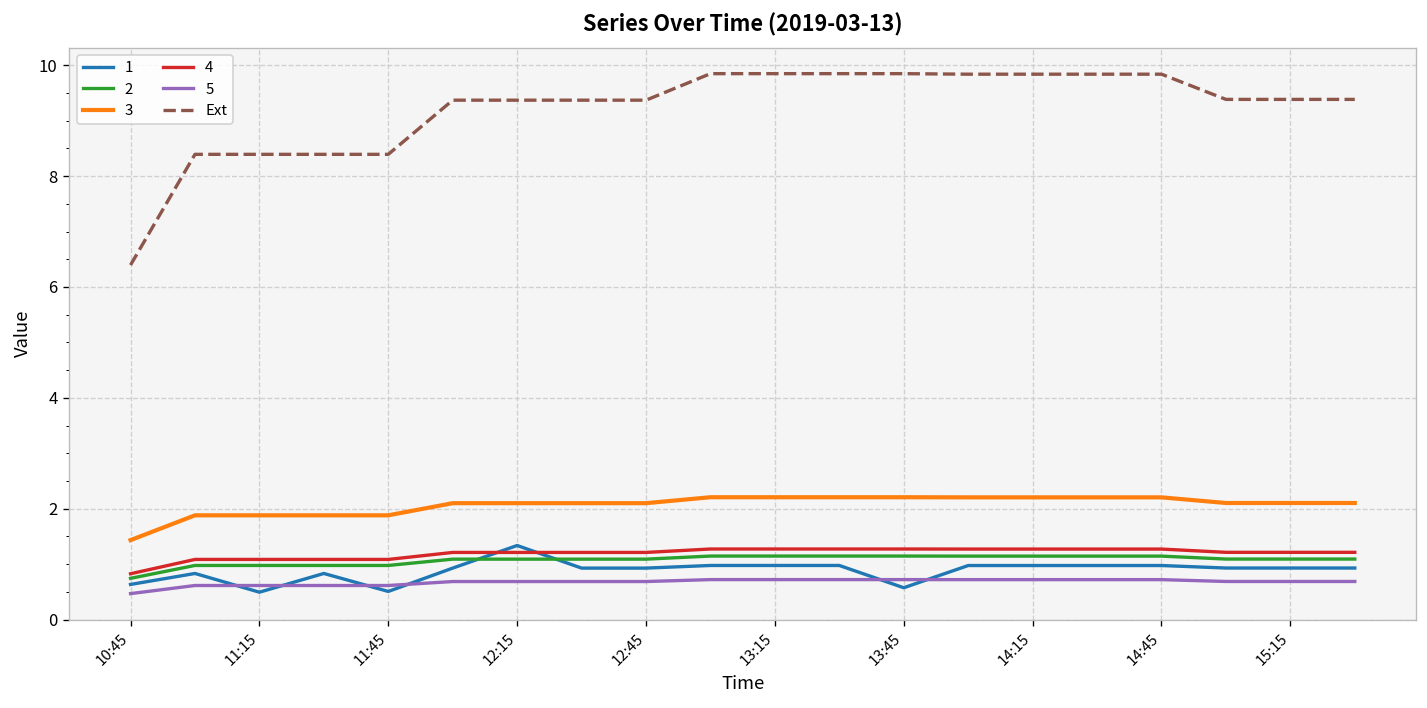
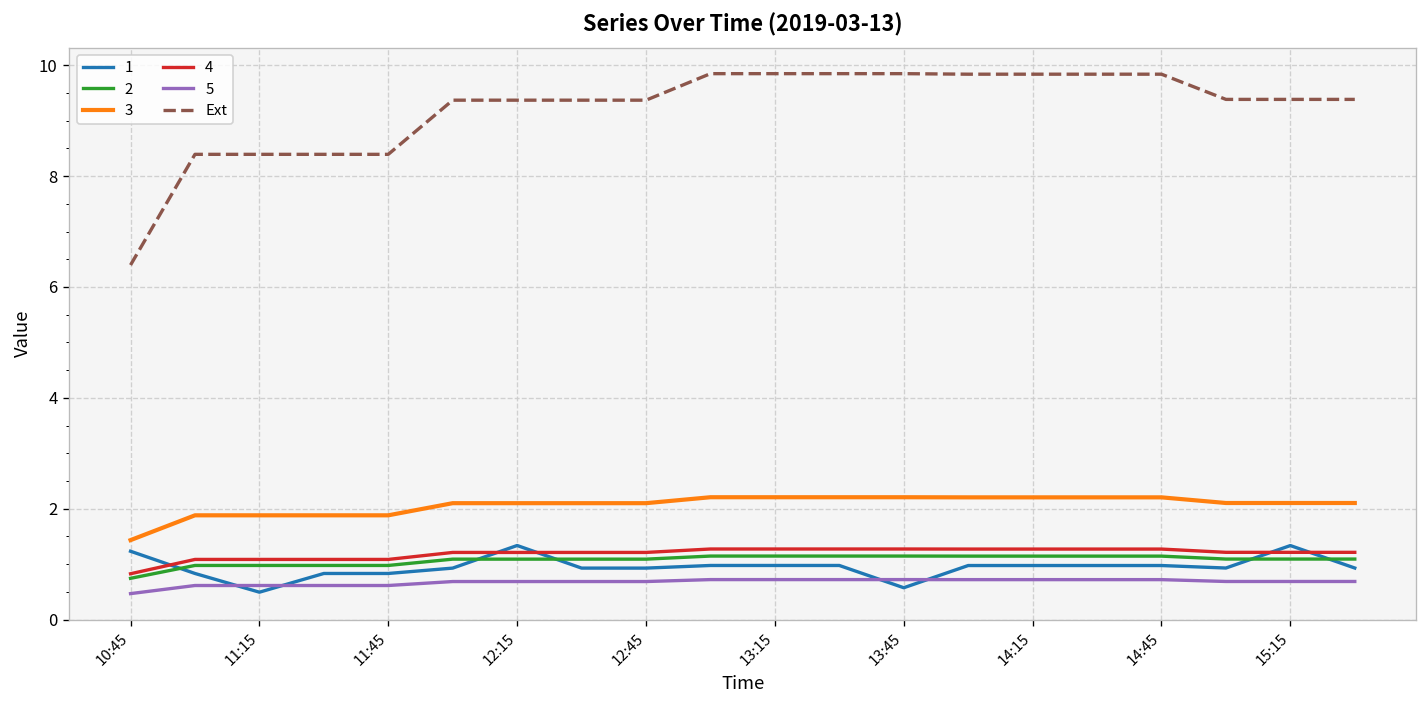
1, 10:45: 0.6 -> 1.2
1, 11:45: 0.5 -> 0.8
1, 15:15: 0.9 -> 1.3
